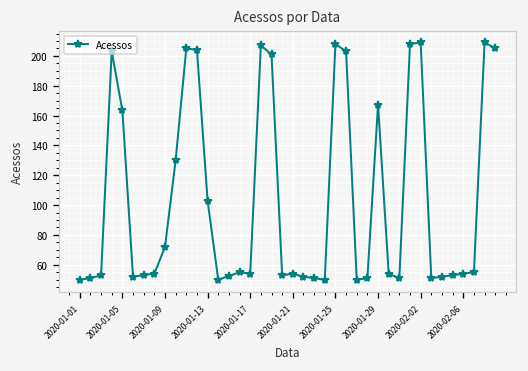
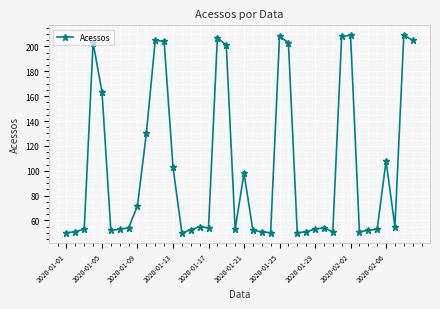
2020-01-21: 54 -> 98
2020-01-29: 167 -> 53
2020-02-06: 54 -> 108
